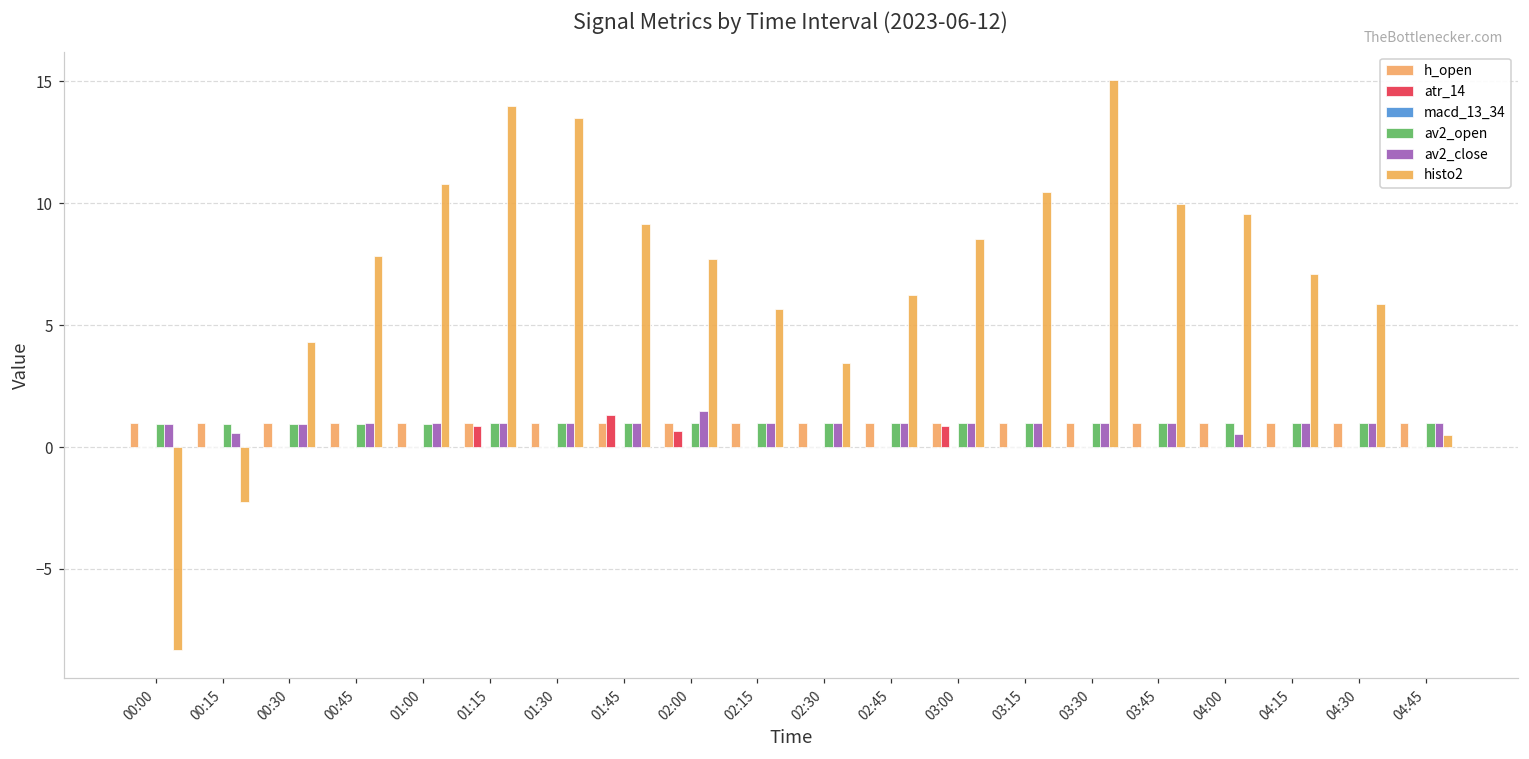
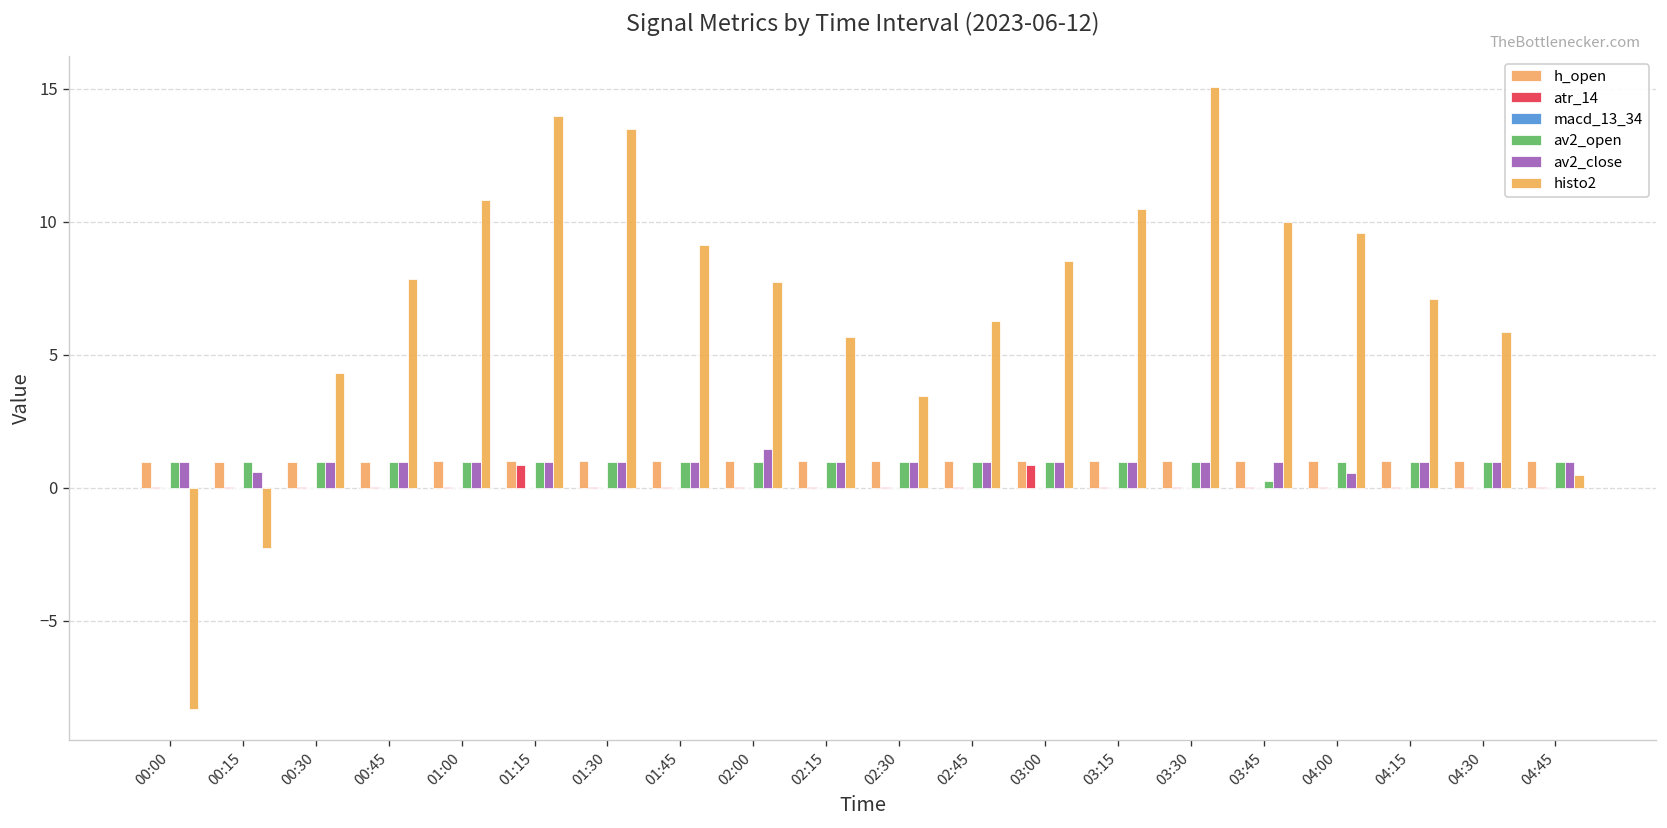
atr_14, 01:45: 1.3 -> 0.0
atr_14, 02:00: 0.7 -> 0.0
av2_open, 03:45: 1.0 -> 0.3
